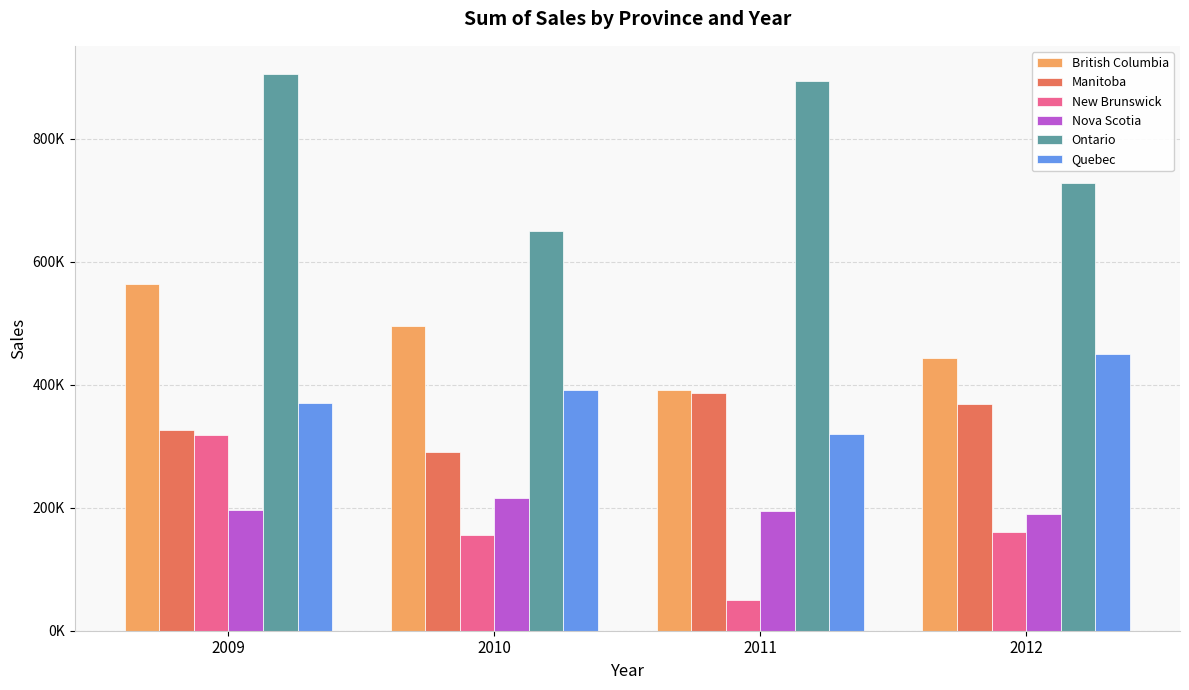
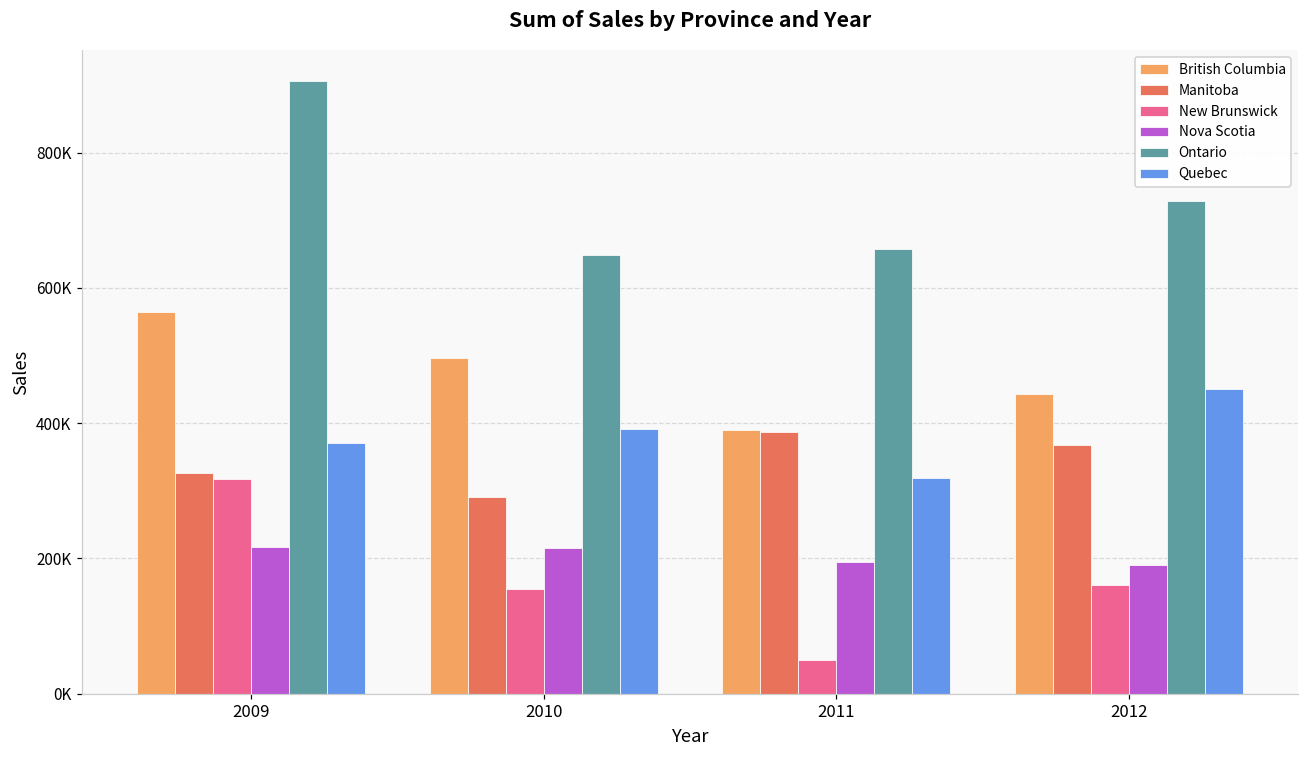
Nova Scotia, 2009: 200000 -> 220000
Ontario, 2011: 890000 -> 660000
